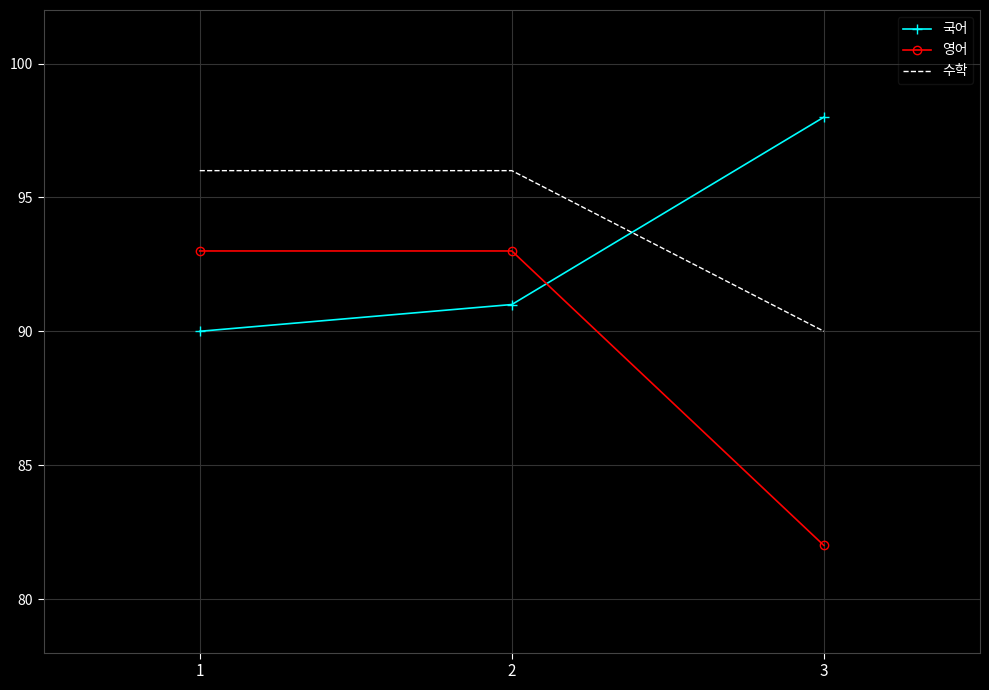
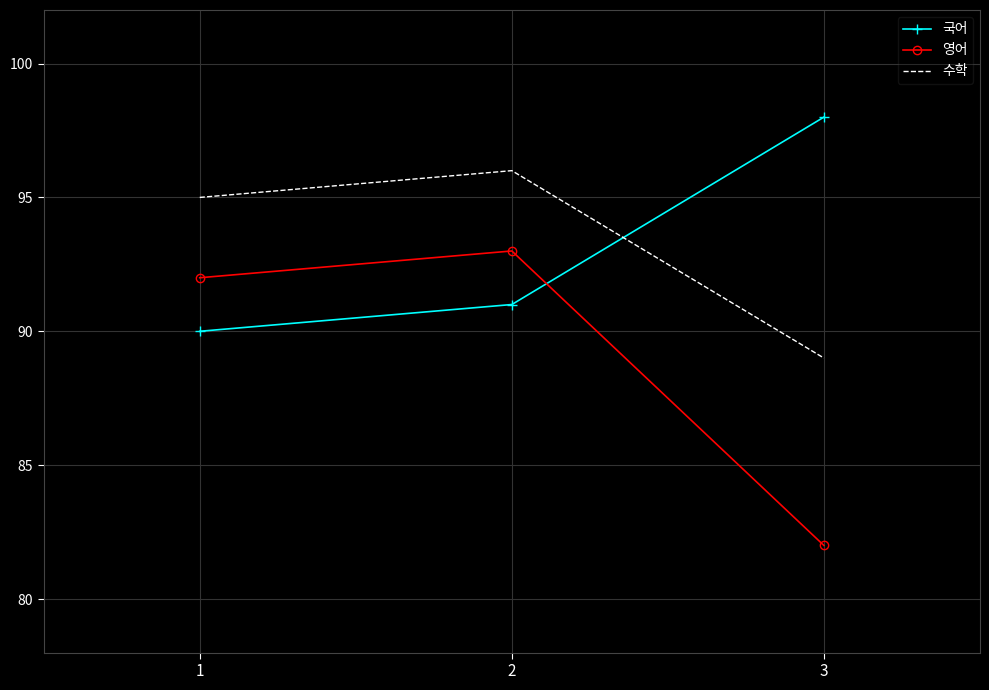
영어, 1: 93 -> 92
수학, 1: 96 -> 95
수학, 3: 90 -> 89
